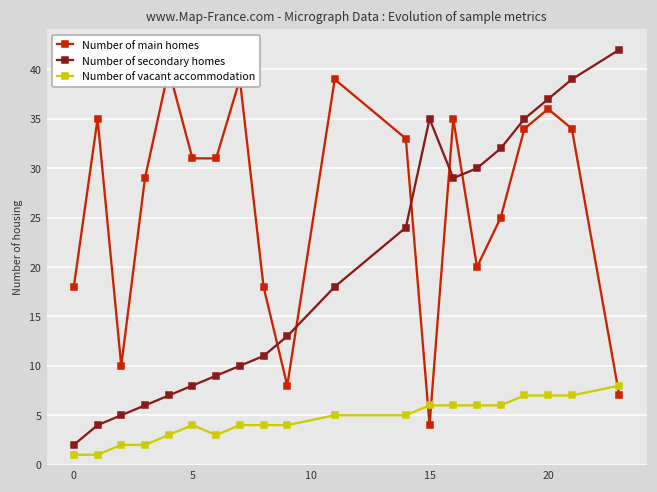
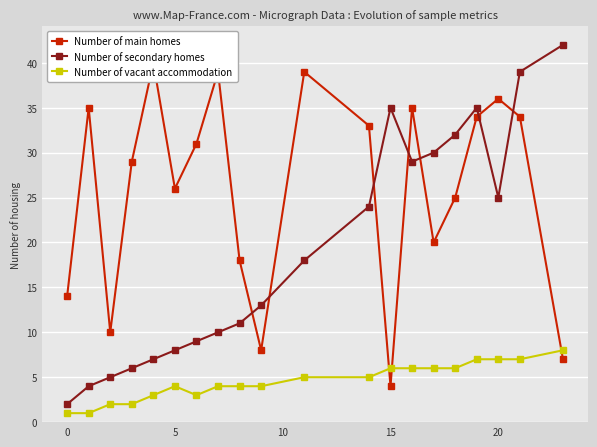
Number of main homes, 0: 18 -> 14
Number of main homes, 5: 31 -> 26
Number of secondary homes, 20: 37 -> 25
